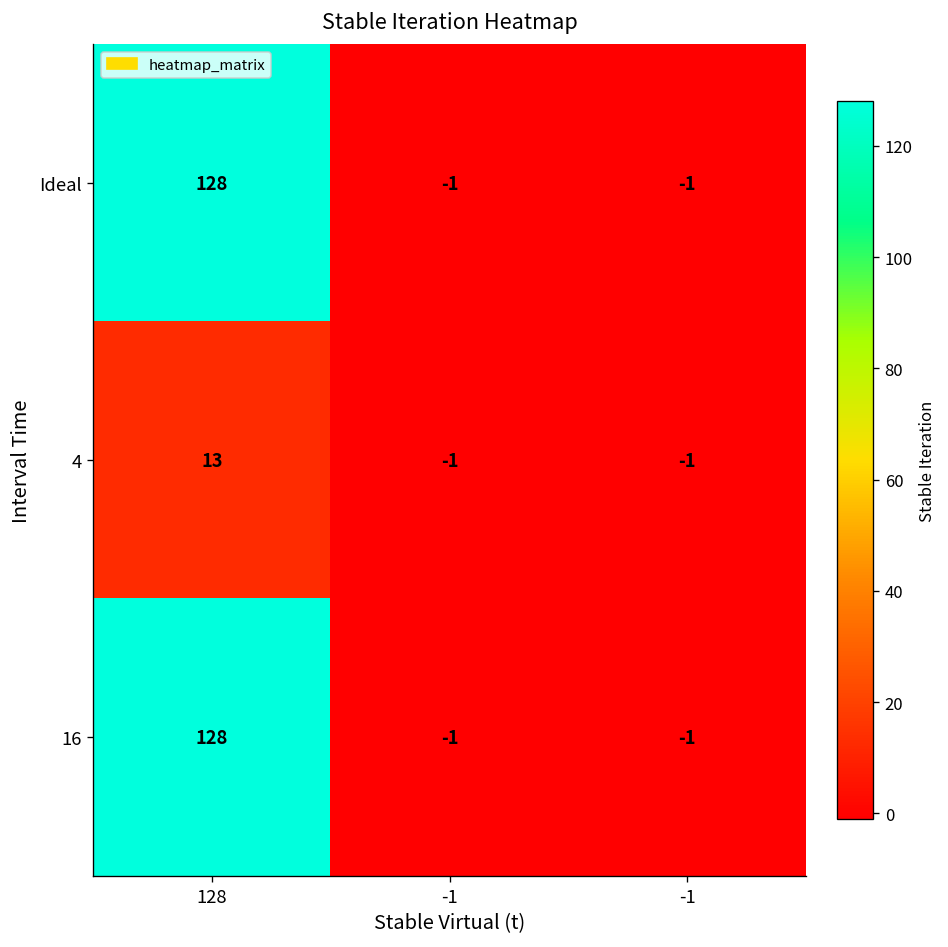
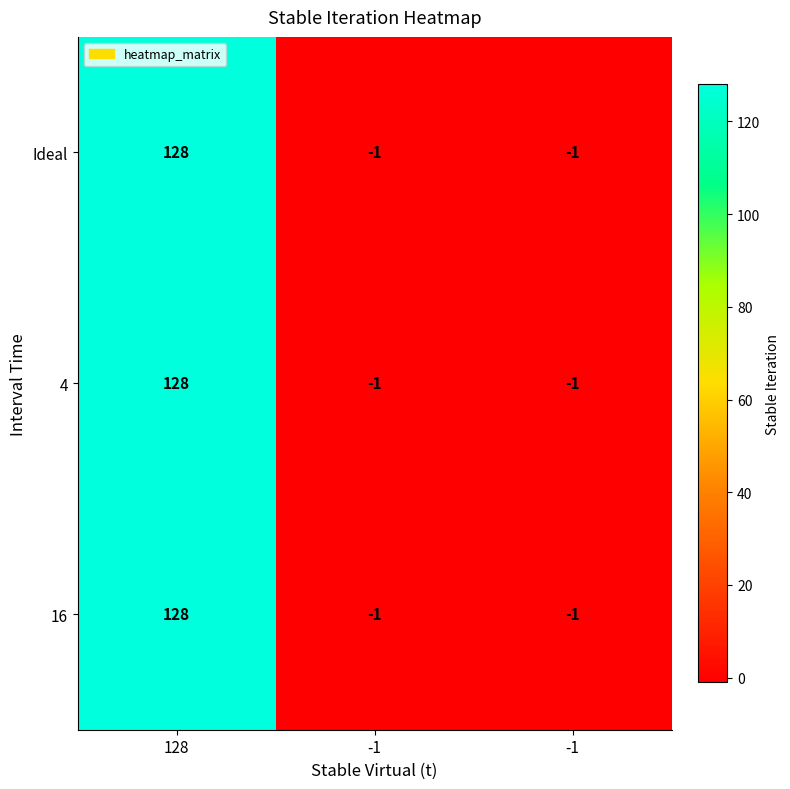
4, 128: 13 -> 128
